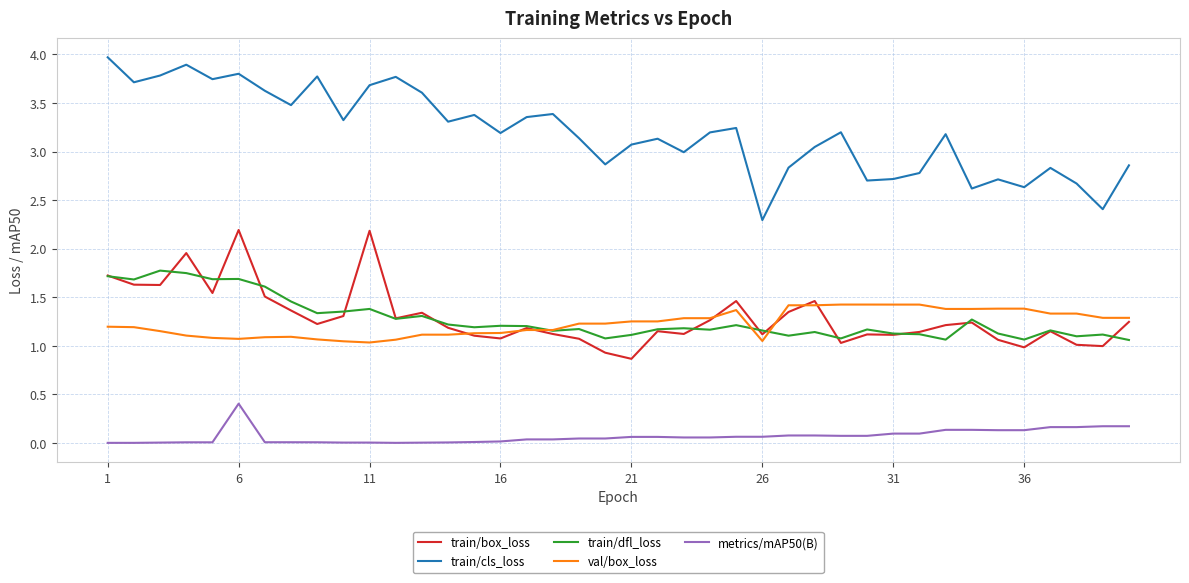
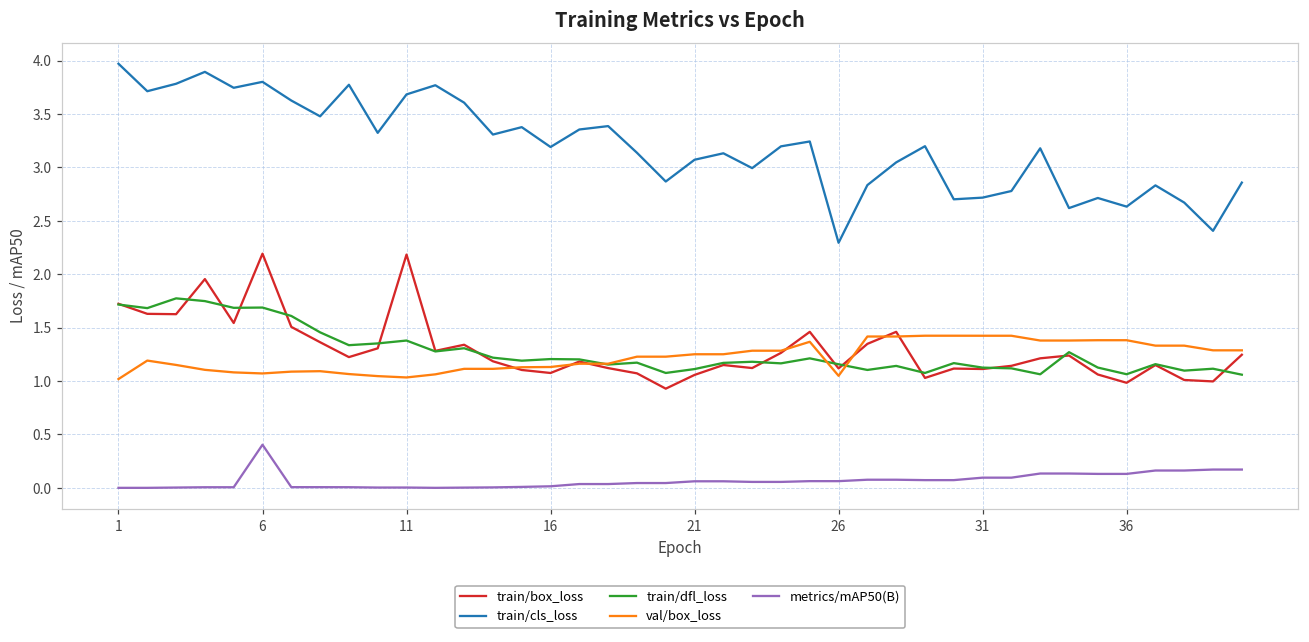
val/box_loss, 1: 1.2 -> 1.0
train/box_loss, 21: 0.9 -> 1.1
